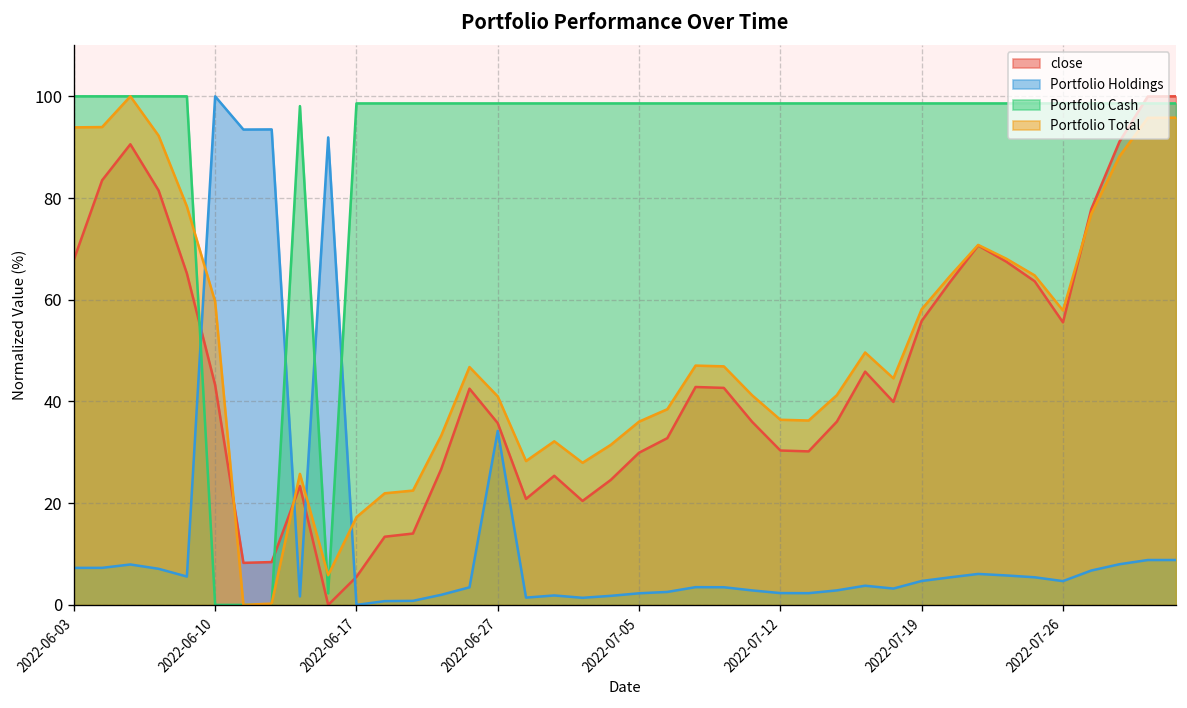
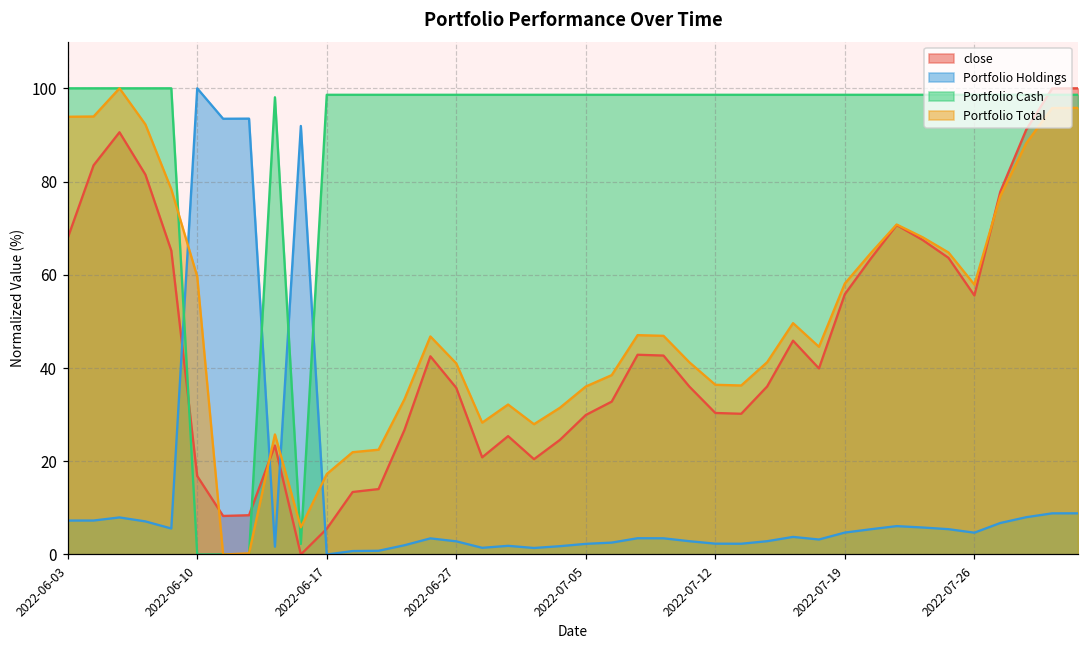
close, 2022-06-10: 43 -> 17
Portfolio Holdings, 2022-06-27: 34 -> 3
